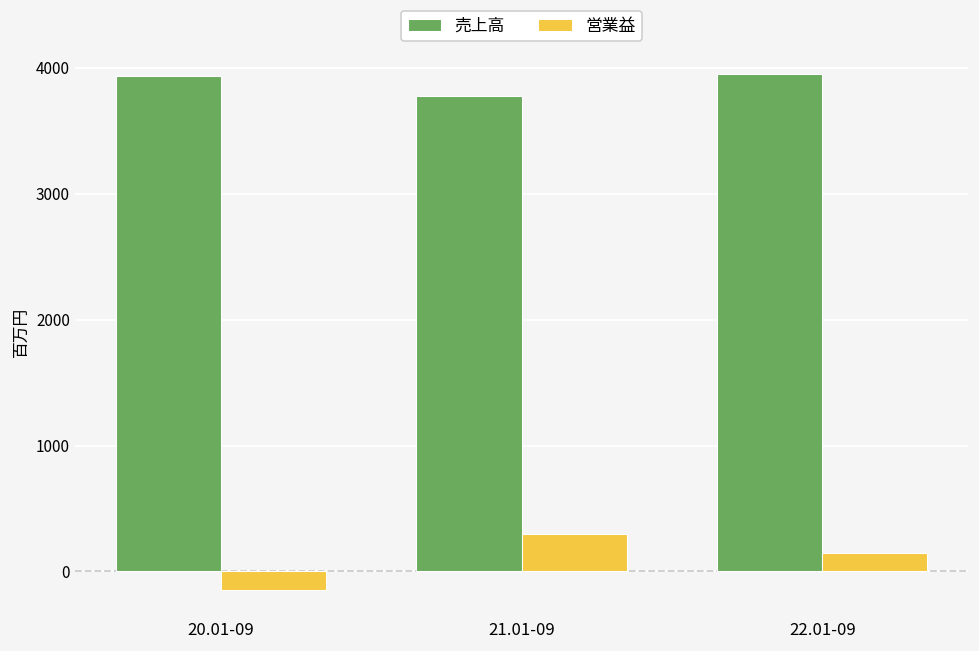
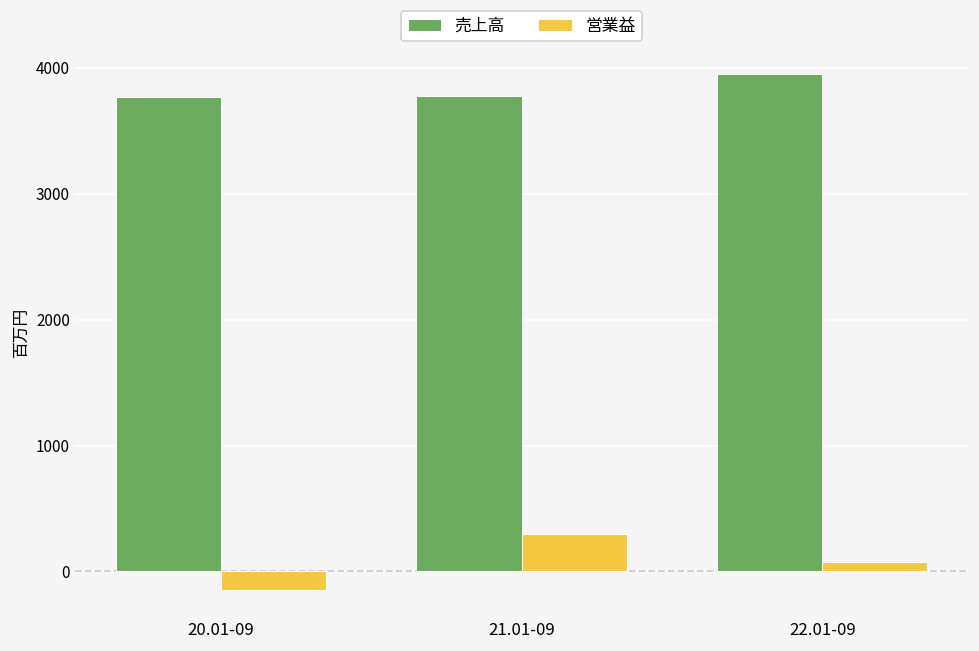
売上高, 20.01-09: 3940 -> 3770
営業益, 22.01-09: 150 -> 80
